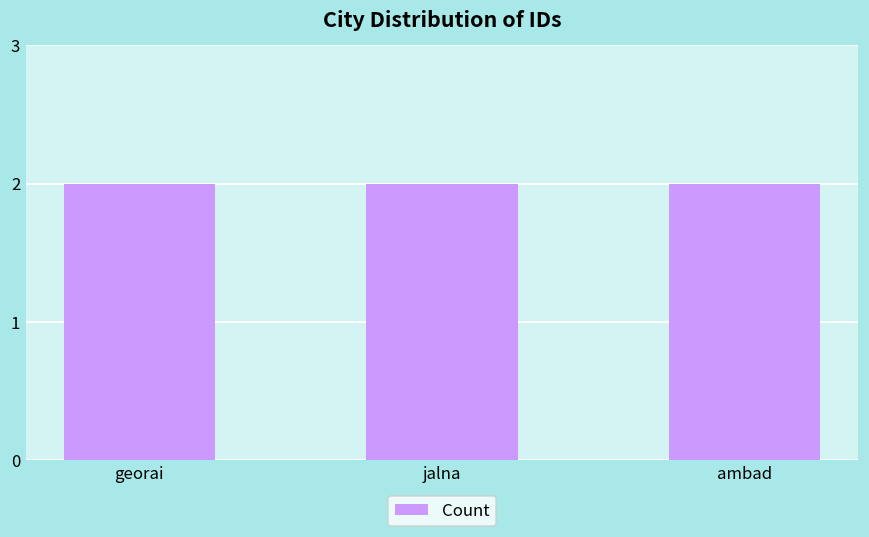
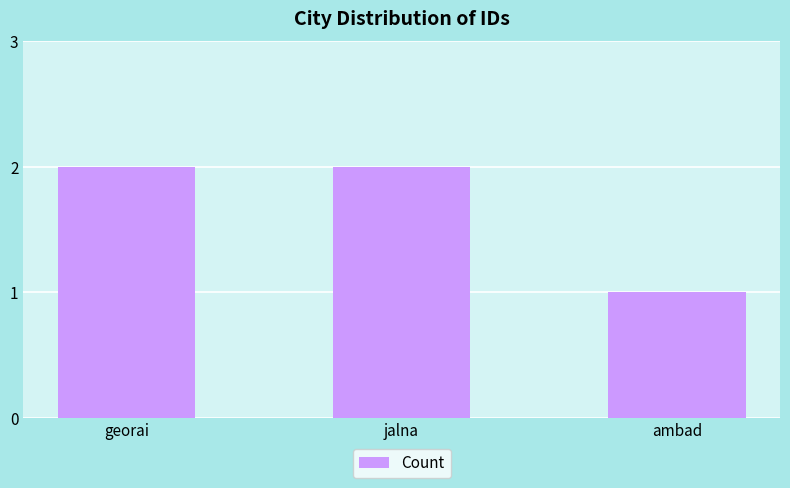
ambad: 2 -> 1
